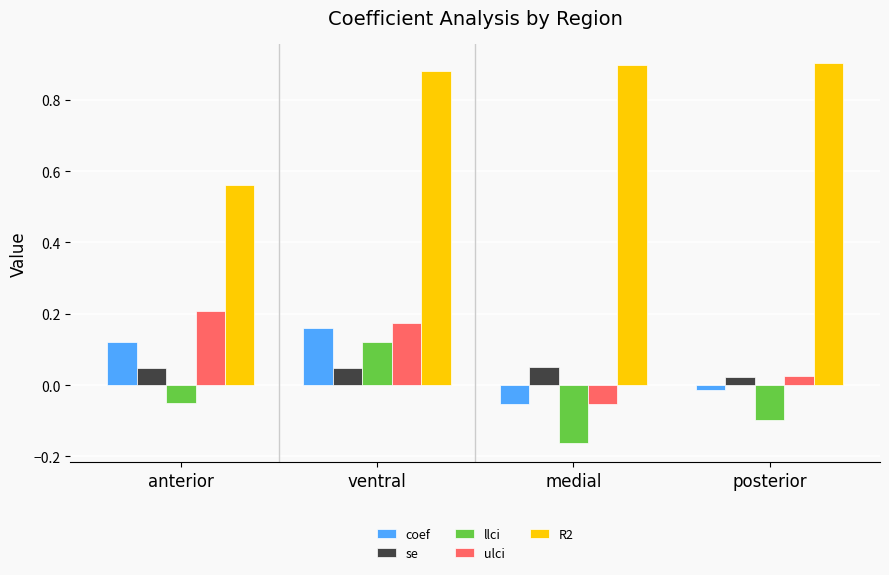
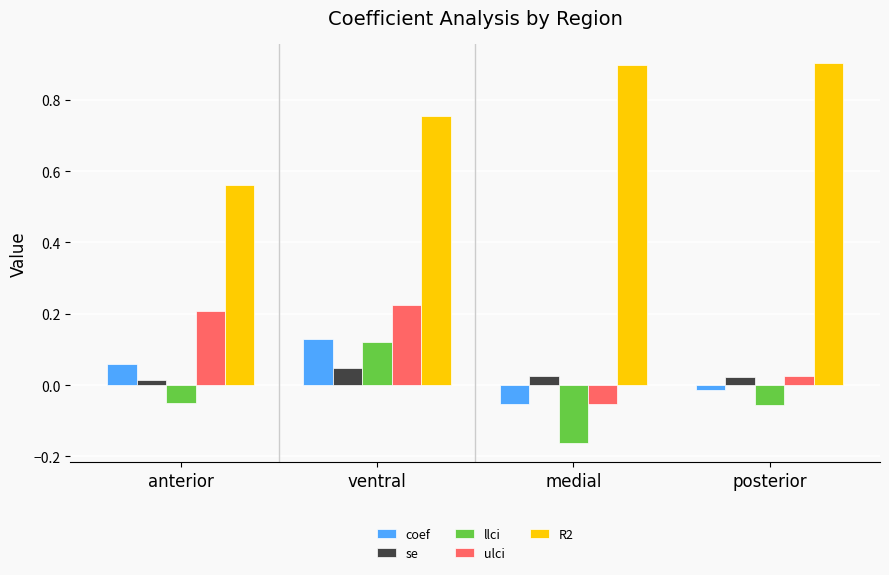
coef, anterior: 0.12 -> 0.06
se, anterior: 0.05 -> 0.01
coef, ventral: 0.16 -> 0.13
ulci, ventral: 0.18 -> 0.23
R2, ventral: 0.88 -> 0.75
se, medial: 0.05 -> 0.02
llci, posterior: -0.10 -> -0.06
